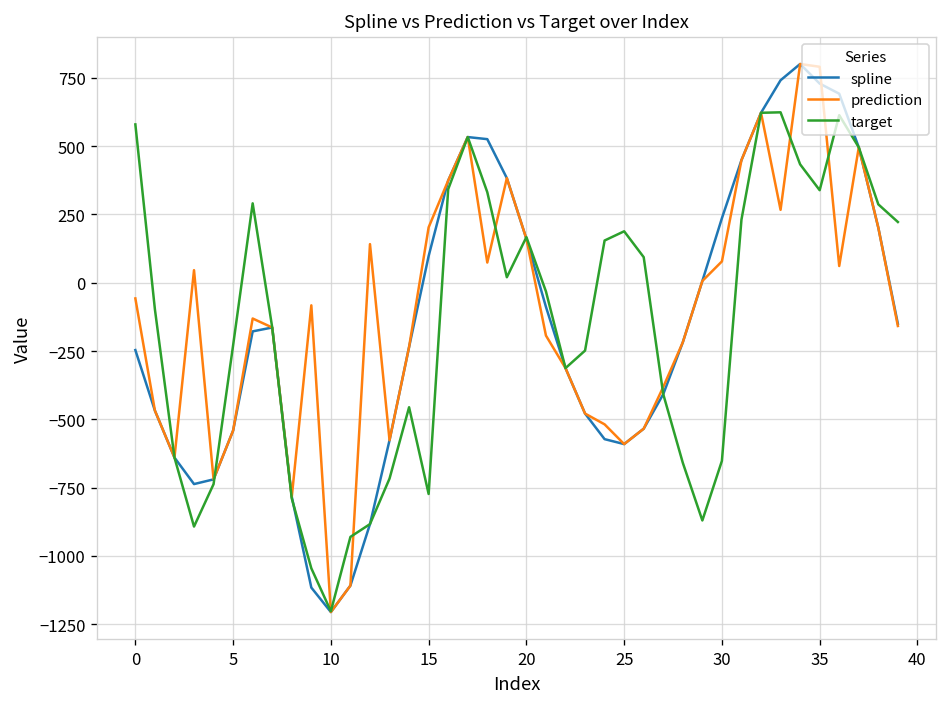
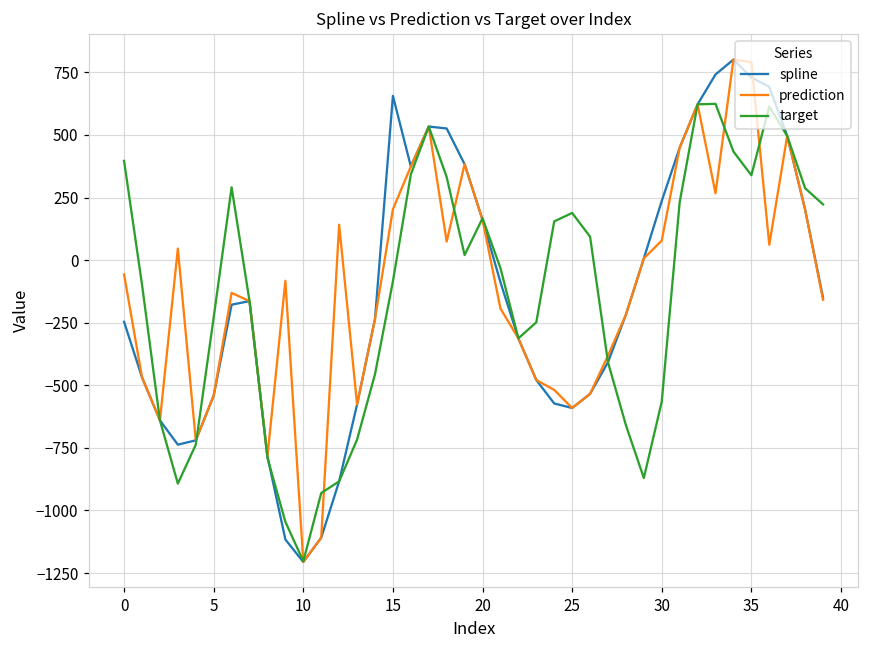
target, 0: 580 -> 400
spline, 15: 100 -> 660
target, 15: -770 -> -80
target, 30: -650 -> -570
